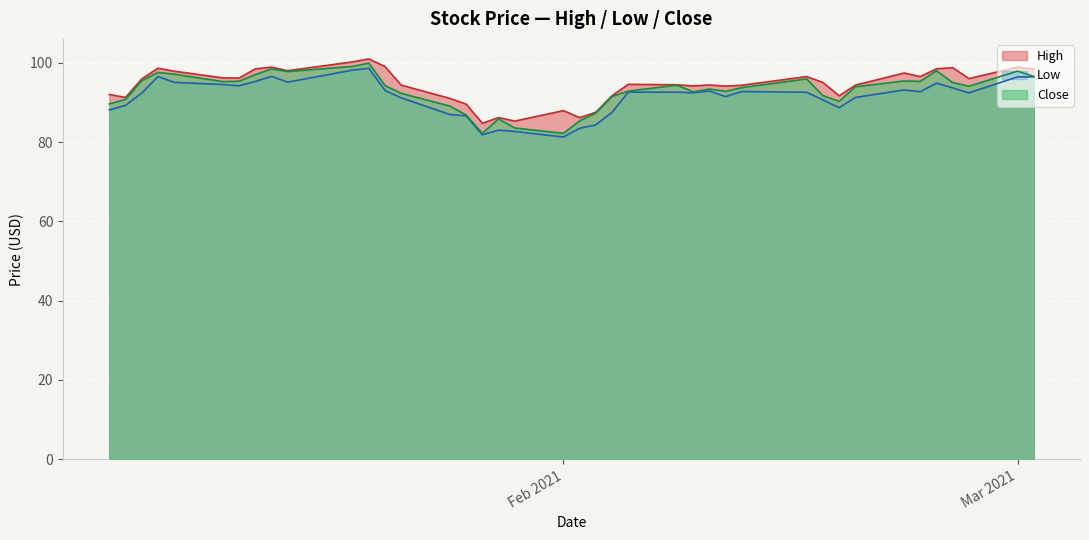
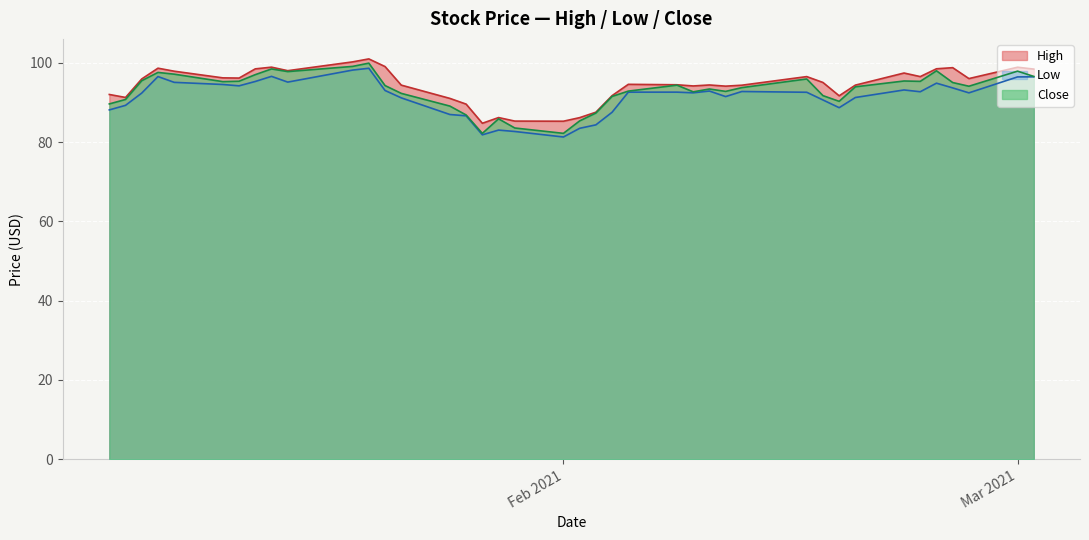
High, Feb 2021: 88 -> 85
